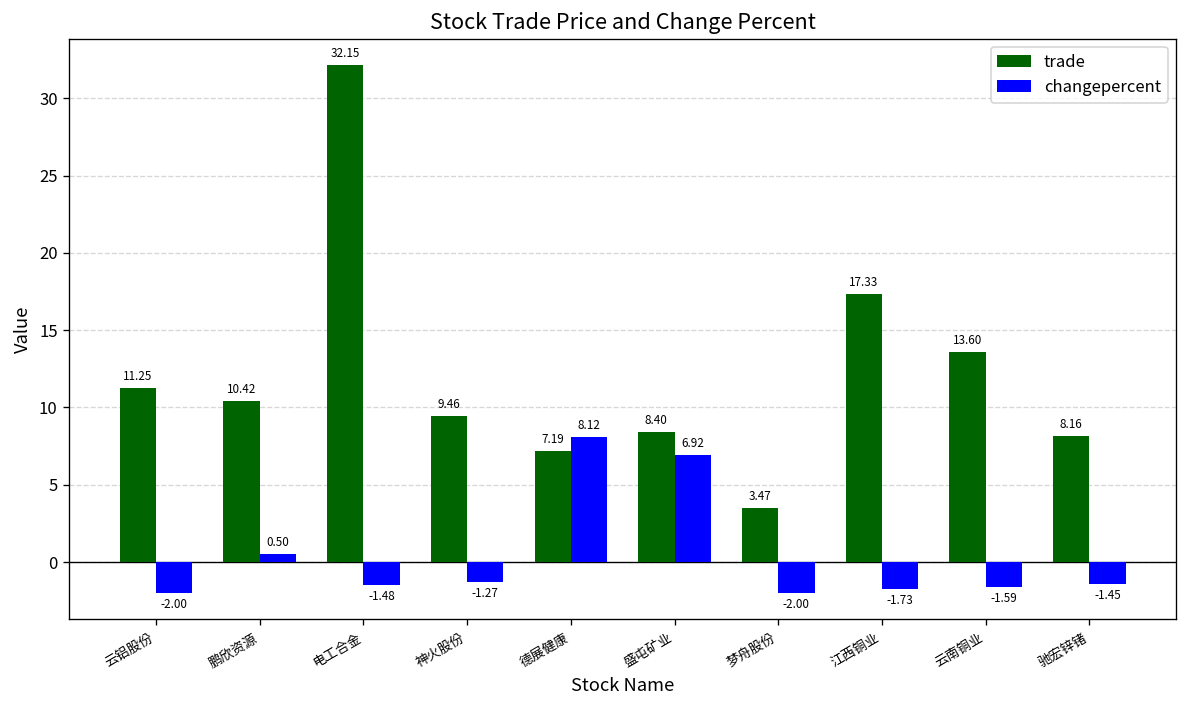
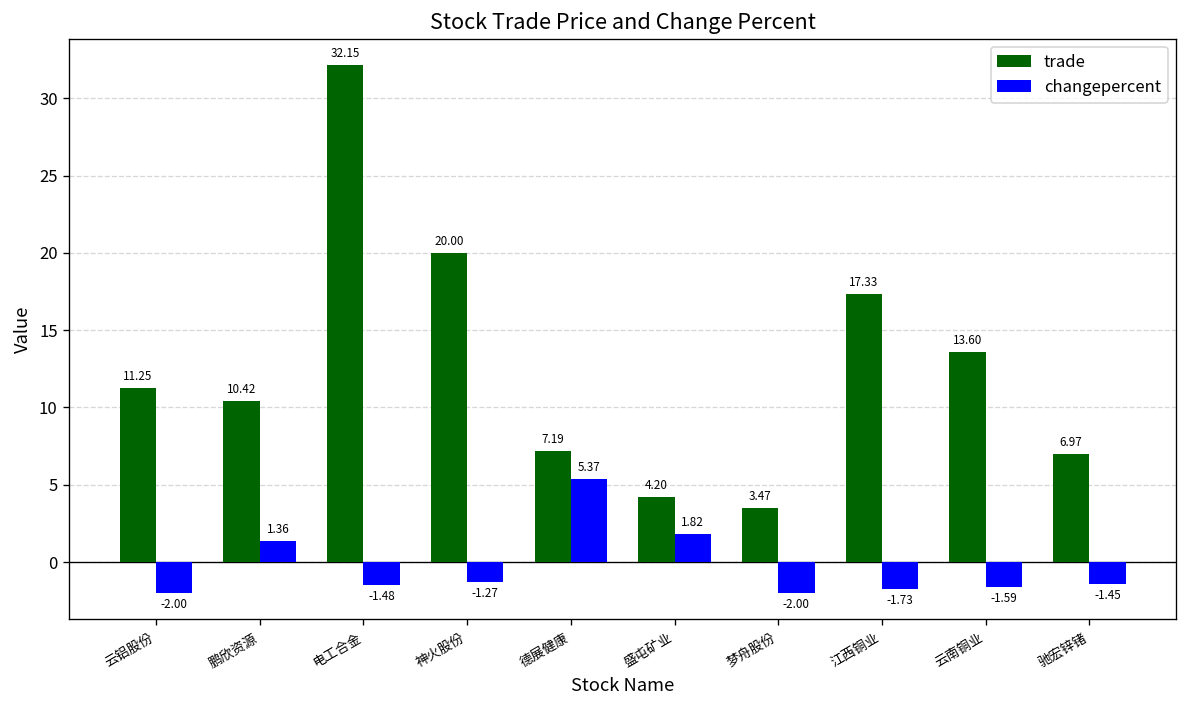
changepercent, 鹏欣资源: 0.50 -> 1.36
trade, 神火股份: 9.46 -> 20.00
changepercent, 德展健康: 8.12 -> 5.37
trade, 盛屯矿业: 8.40 -> 4.20
changepercent, 盛屯矿业: 6.92 -> 1.82
trade, 驰宏锌锗: 8.16 -> 6.97
